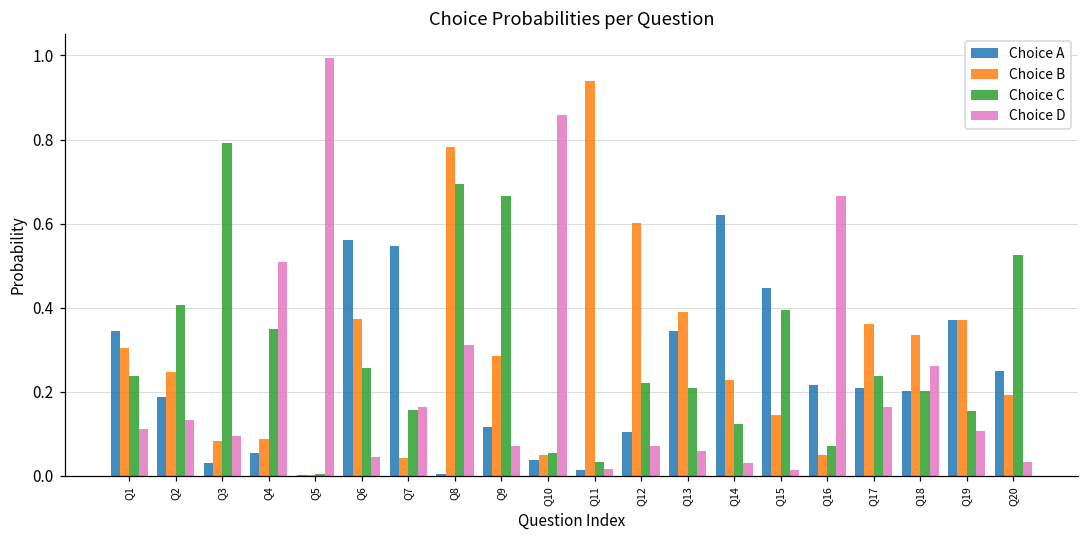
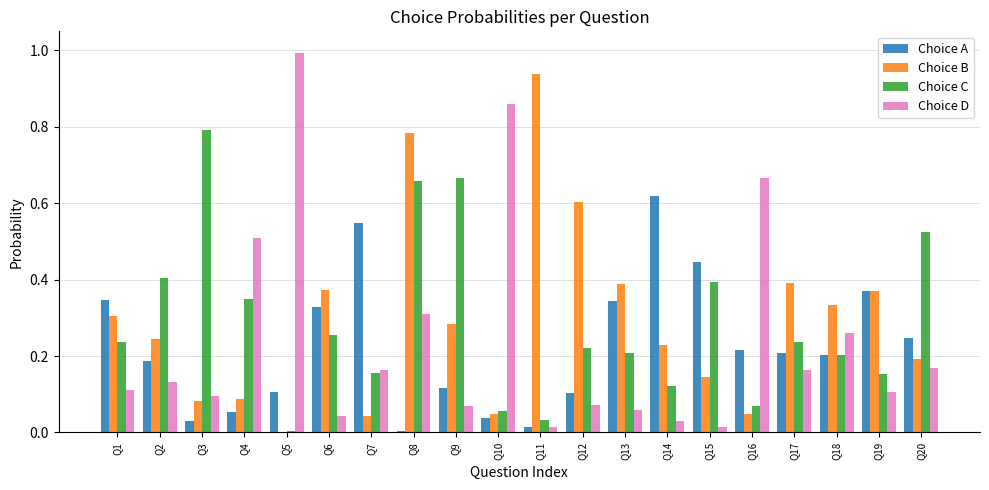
Choice A, Q5: 0.00 -> 0.11
Choice A, Q6: 0.56 -> 0.33
Choice C, Q8: 0.69 -> 0.66
Choice B, Q17: 0.36 -> 0.39
Choice D, Q20: 0.03 -> 0.17
